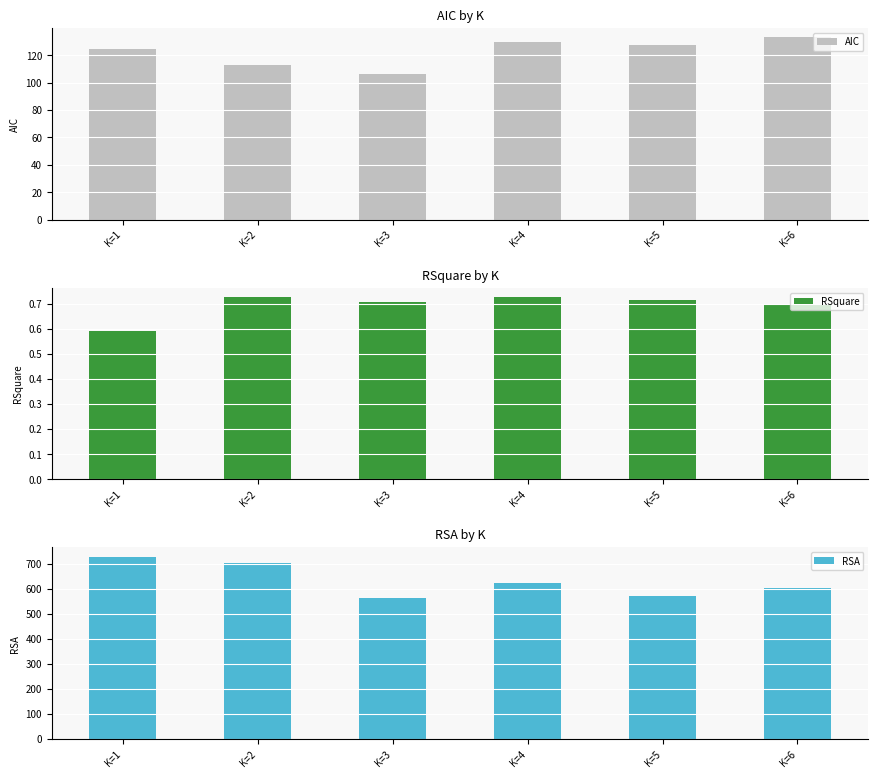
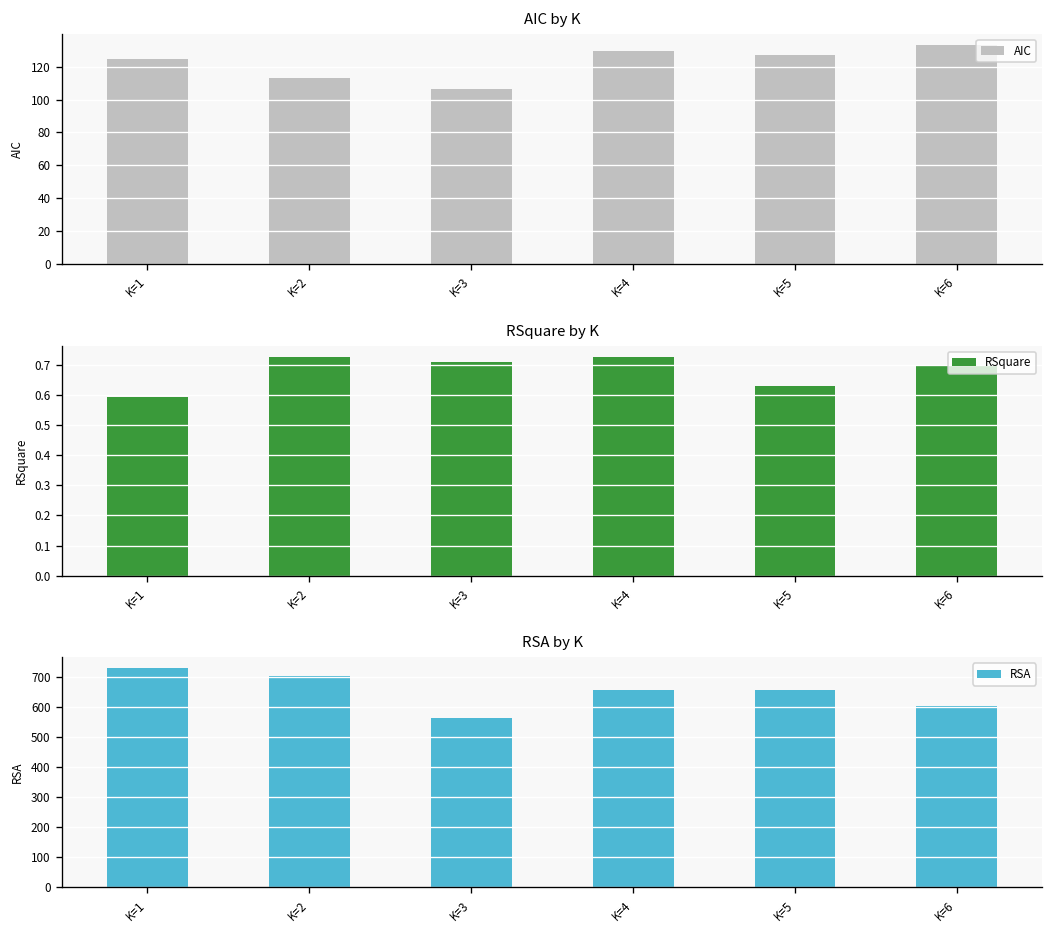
RSquare by K, K=5: 0.72 -> 0.63
RSA by K, K=4: 620 -> 660
RSA by K, K=5: 570 -> 660
